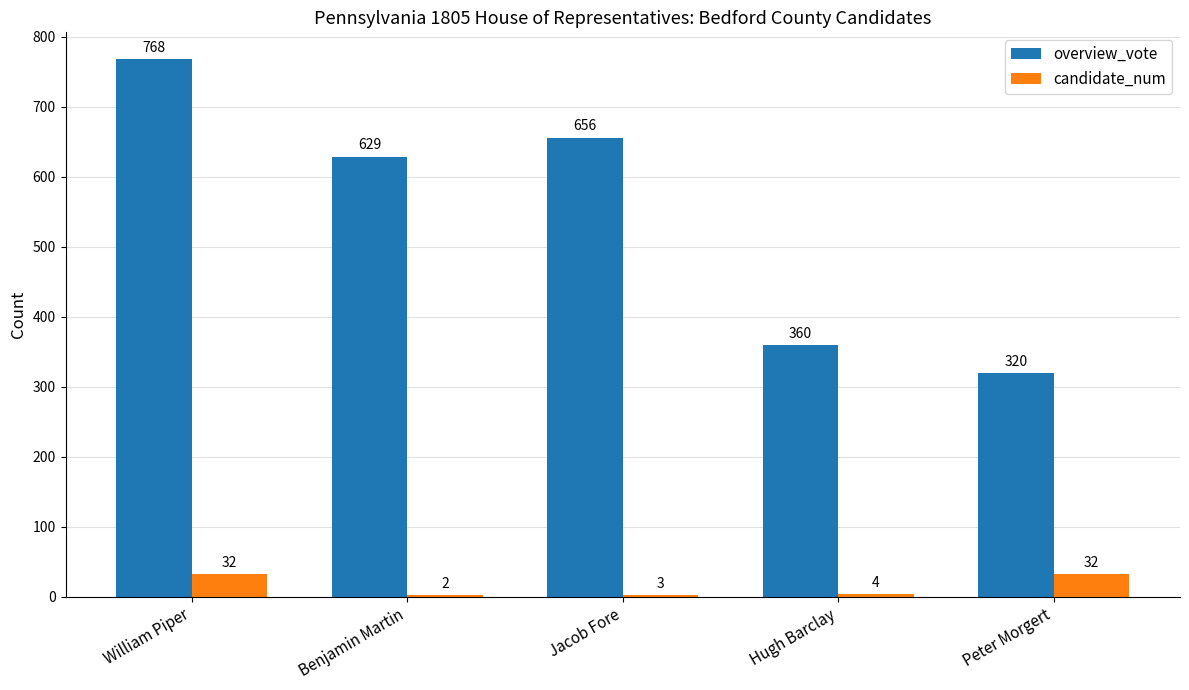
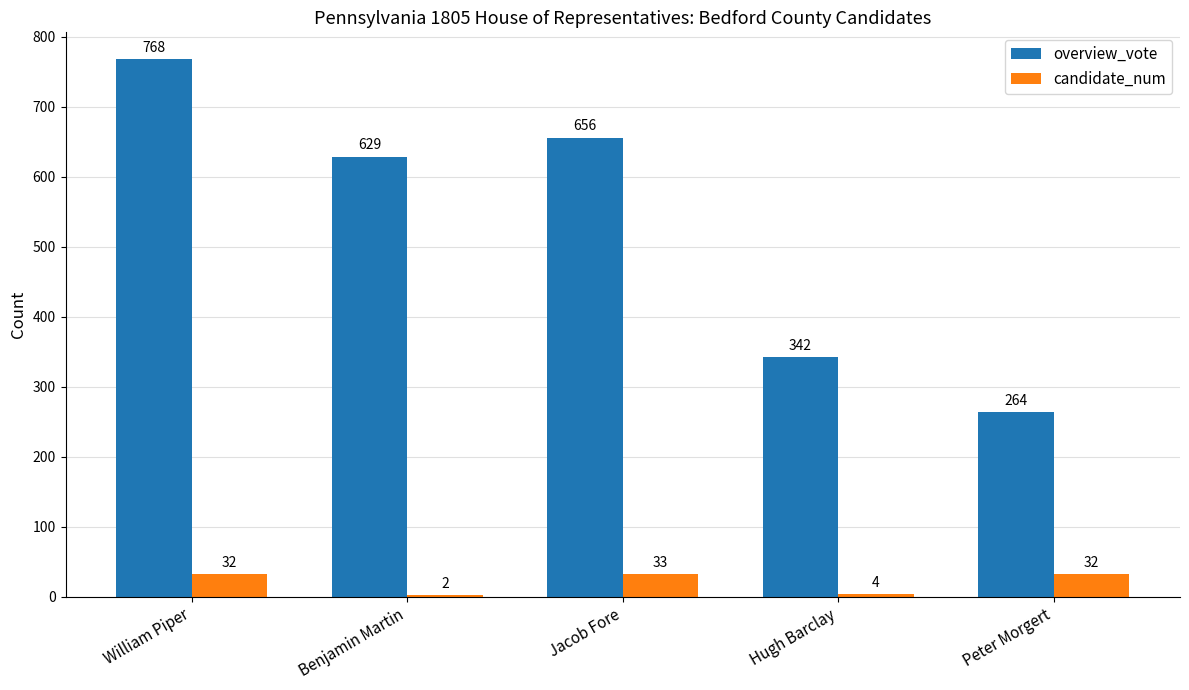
candidate_num, Jacob Fore: 3 -> 33
overview_vote, Hugh Barclay: 360 -> 342
overview_vote, Peter Morgert: 320 -> 264
